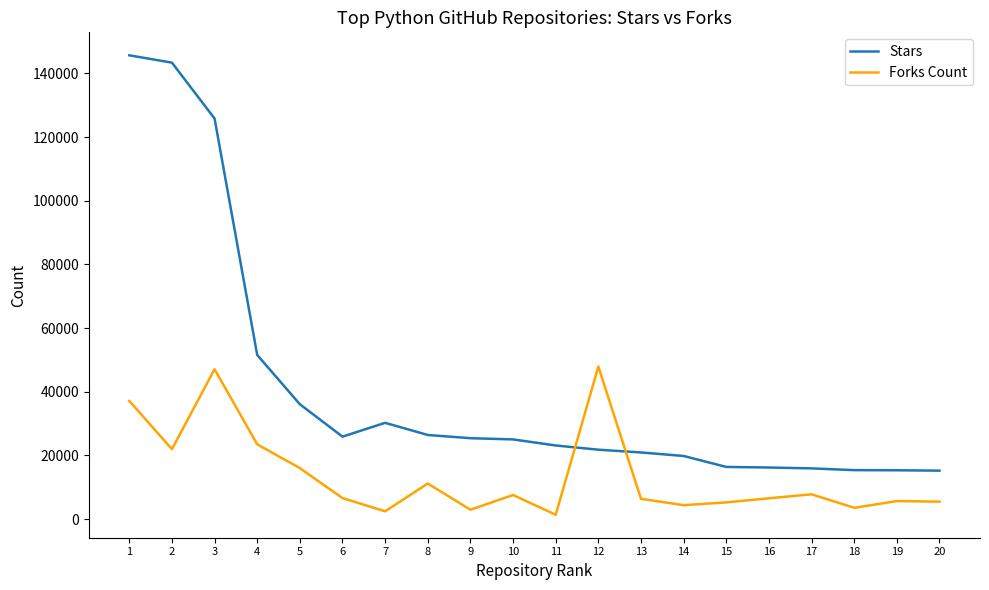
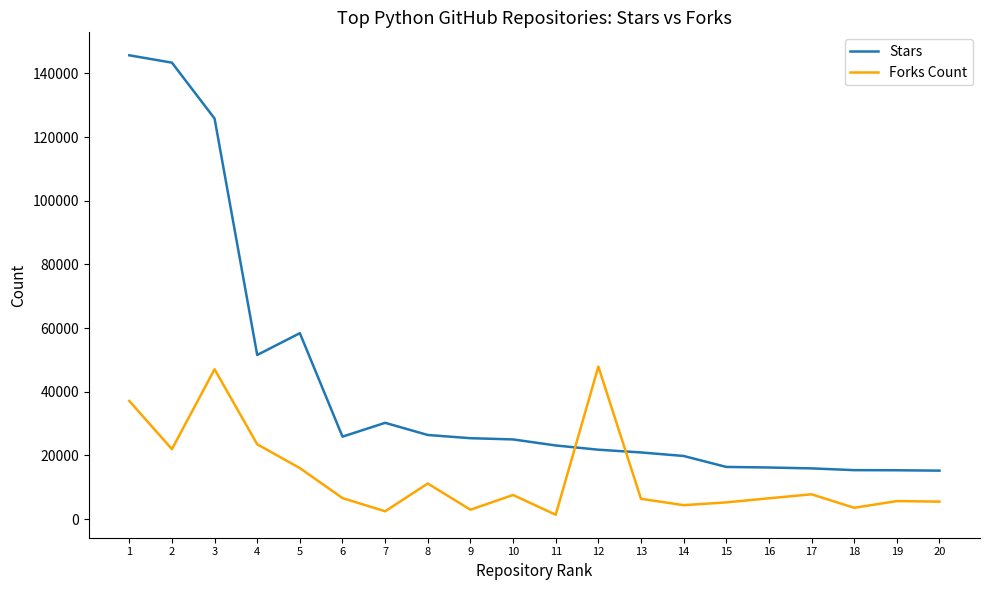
Stars, 5: 36000 -> 58000
